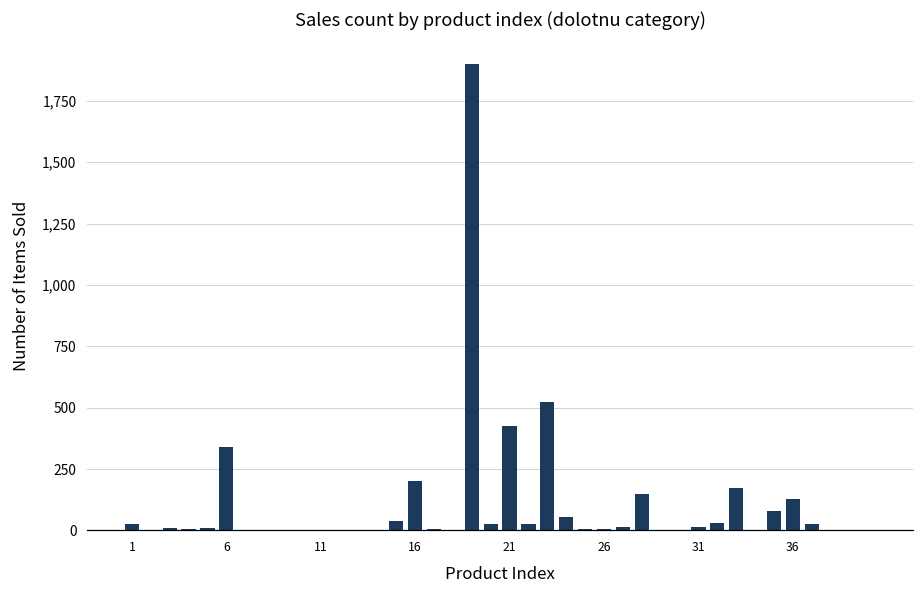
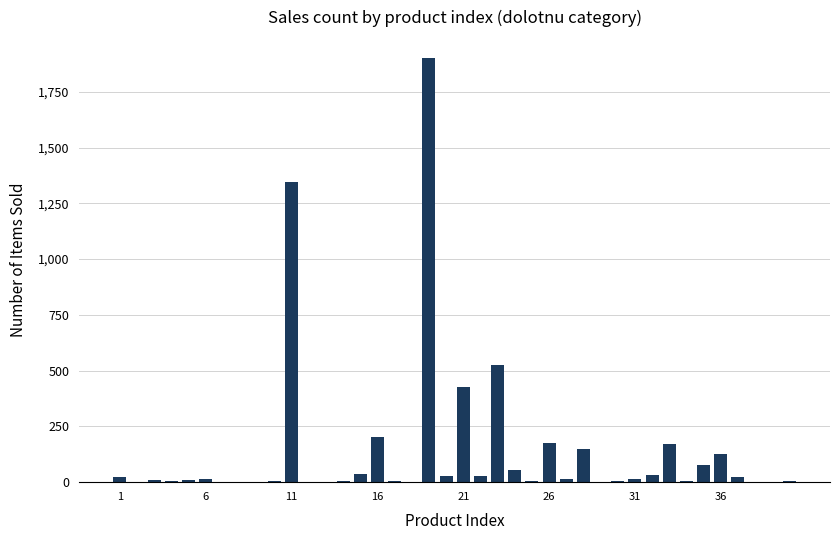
6: 340 -> 10
11: 0 -> 1,350
26: 10 -> 180
